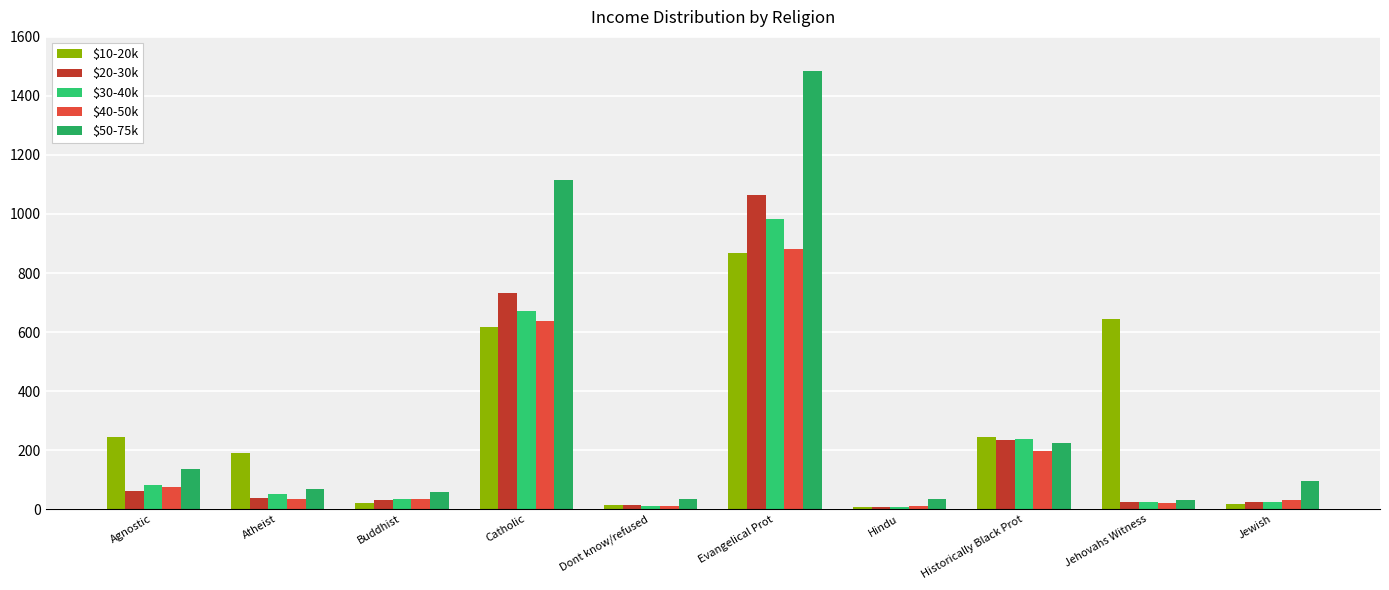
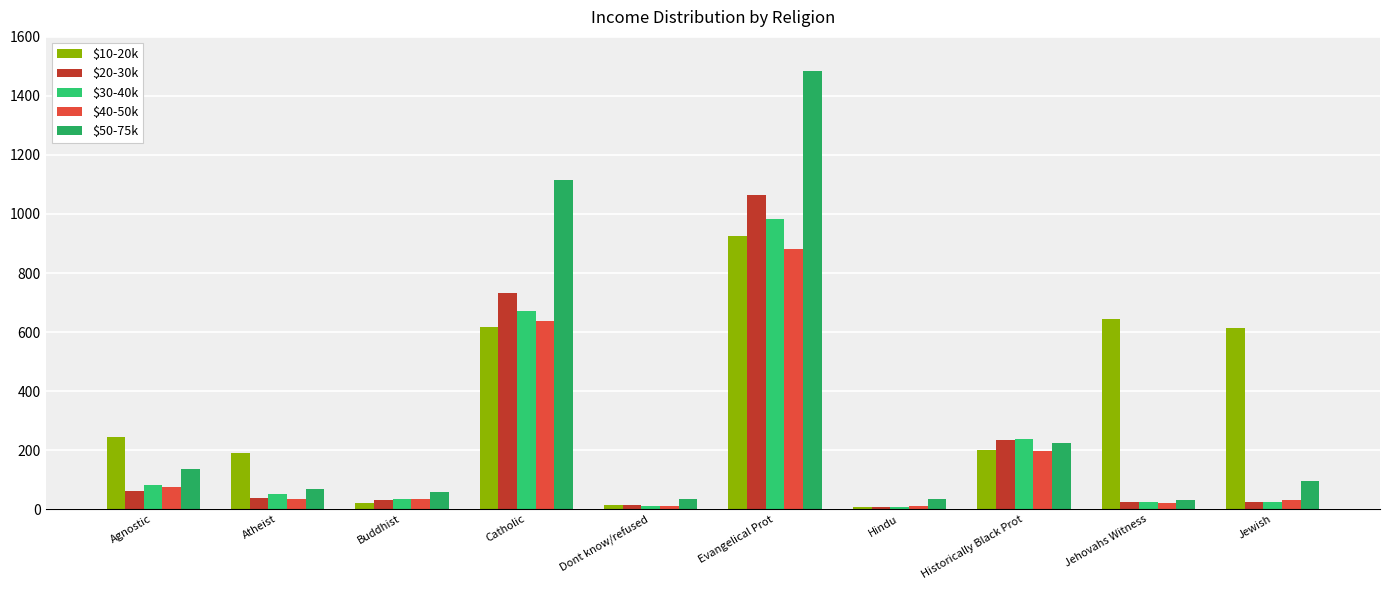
$10-20k, Evangelical Prot: 870 -> 930
$10-20k, Historically Black Prot: 240 -> 200
$10-20k, Jewish: 20 -> 610
